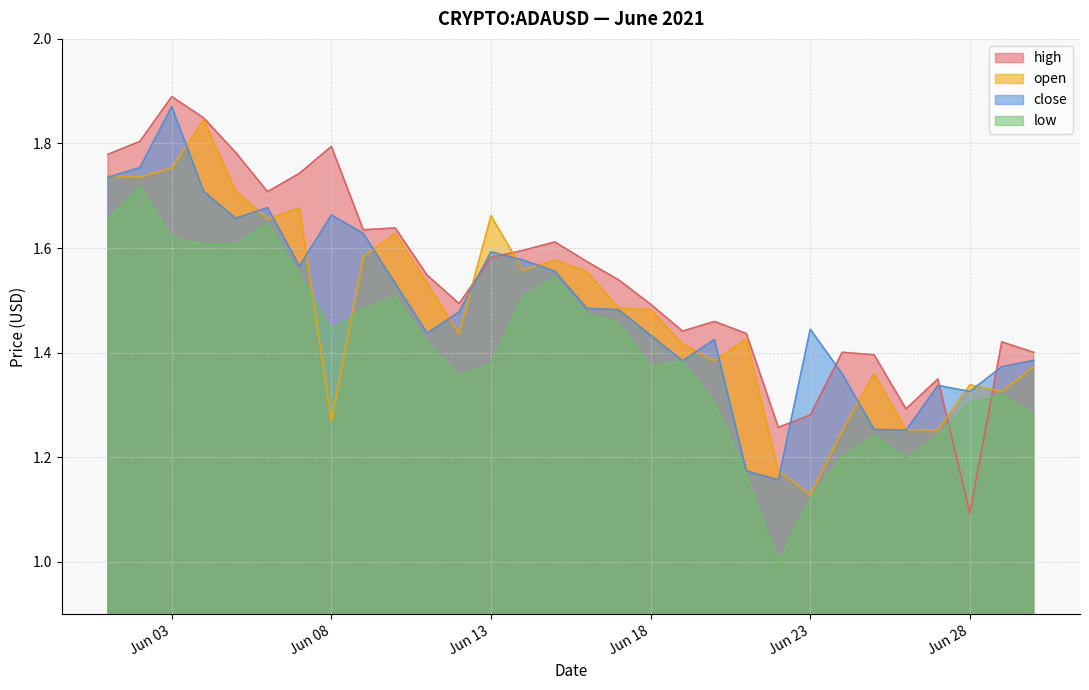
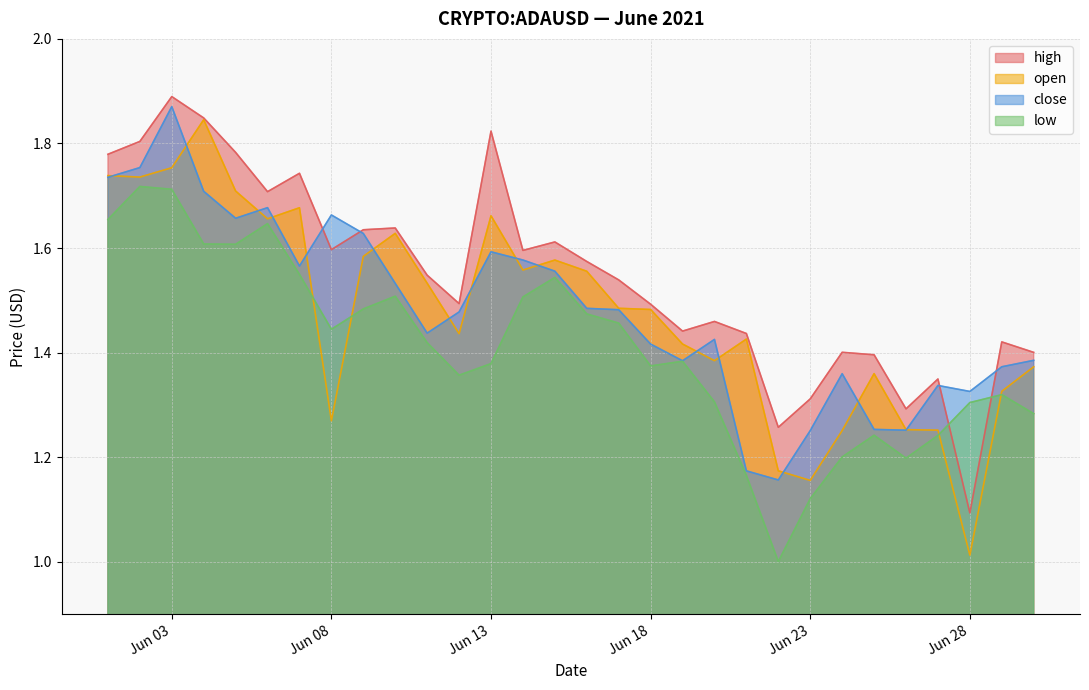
low, Jun 03: 1.62 -> 1.71
high, Jun 08: 1.79 -> 1.60
high, Jun 13: 1.58 -> 1.82
close, Jun 18: 1.43 -> 1.42
high, Jun 23: 1.28 -> 1.31
open, Jun 23: 1.13 -> 1.16
close, Jun 23: 1.44 -> 1.25
open, Jun 28: 1.34 -> 1.01
